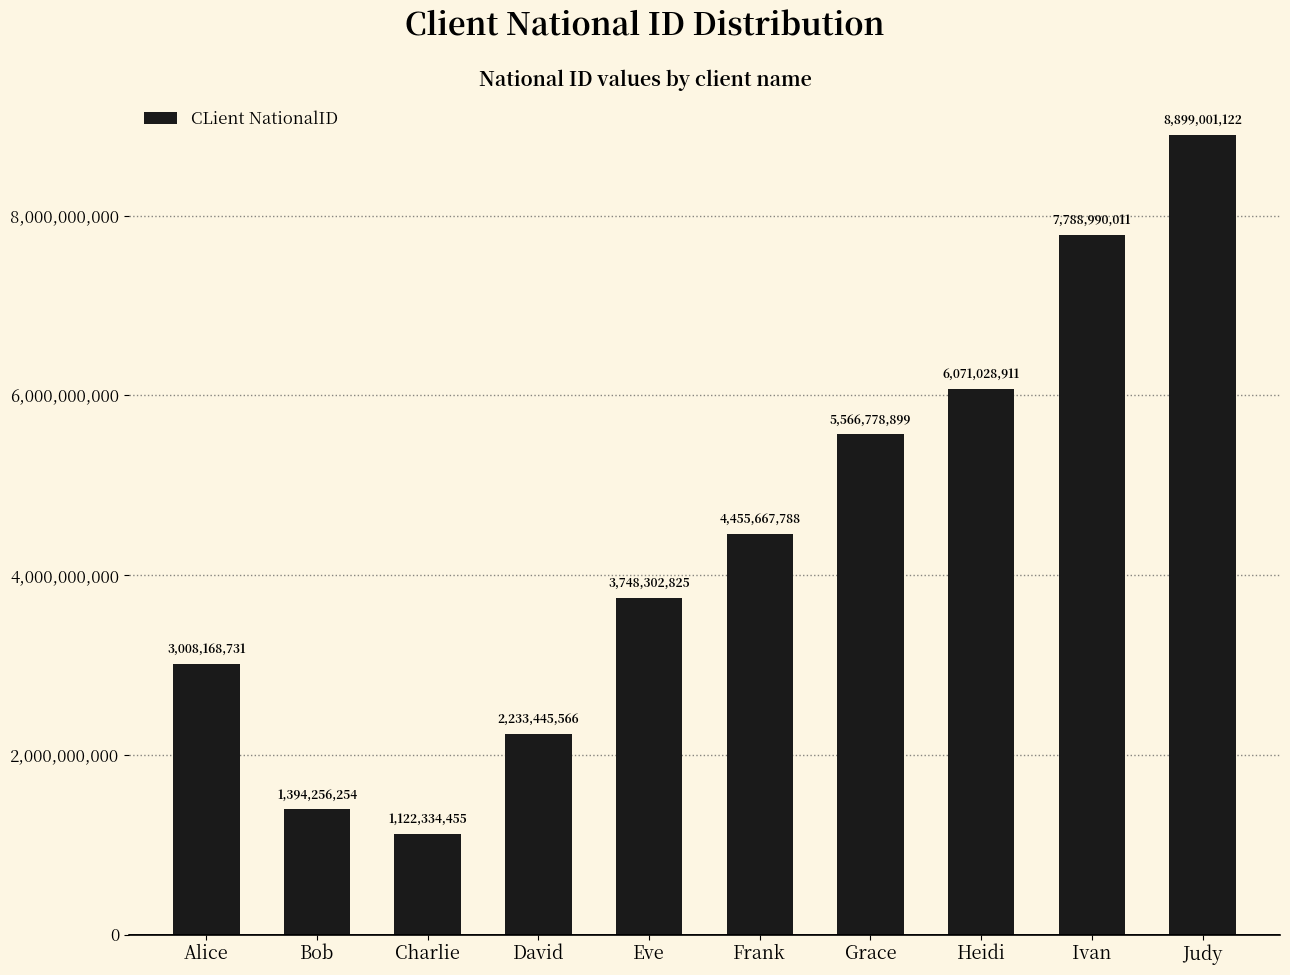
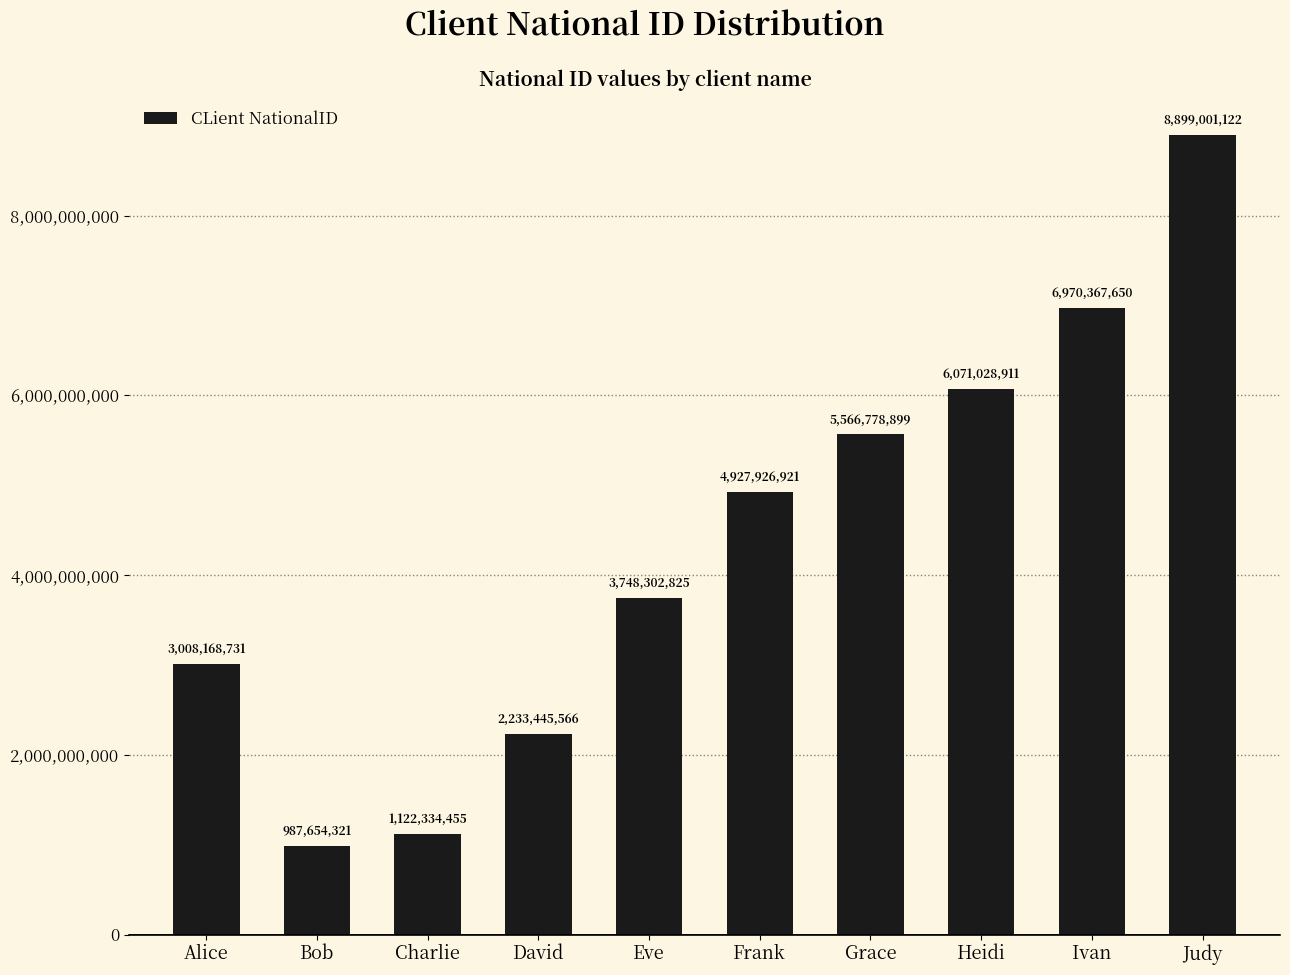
Bob: 1,394,256,254 -> 987,654,321
Frank: 4,455,667,788 -> 4,927,926,921
Ivan: 7,788,990,011 -> 6,970,367,650
